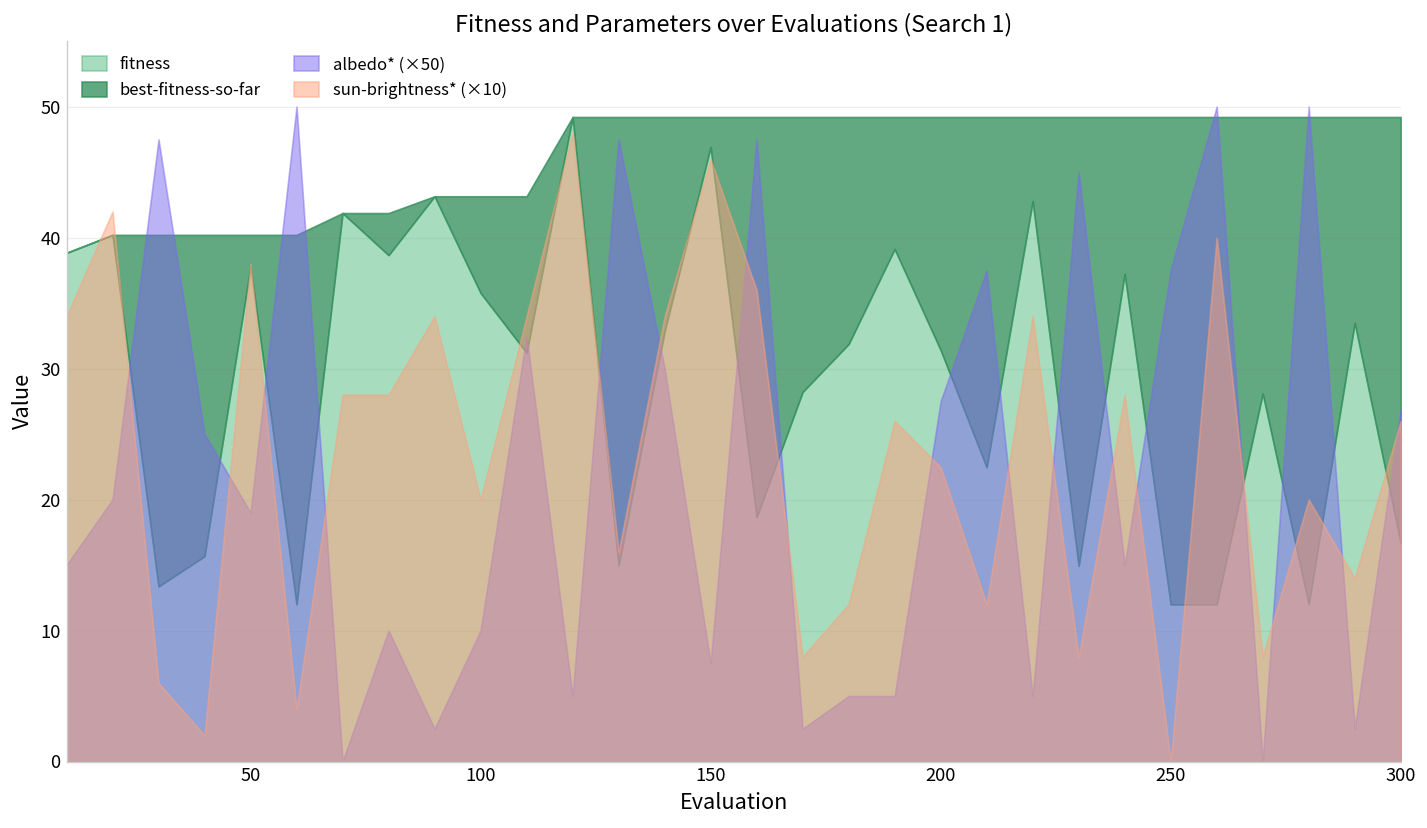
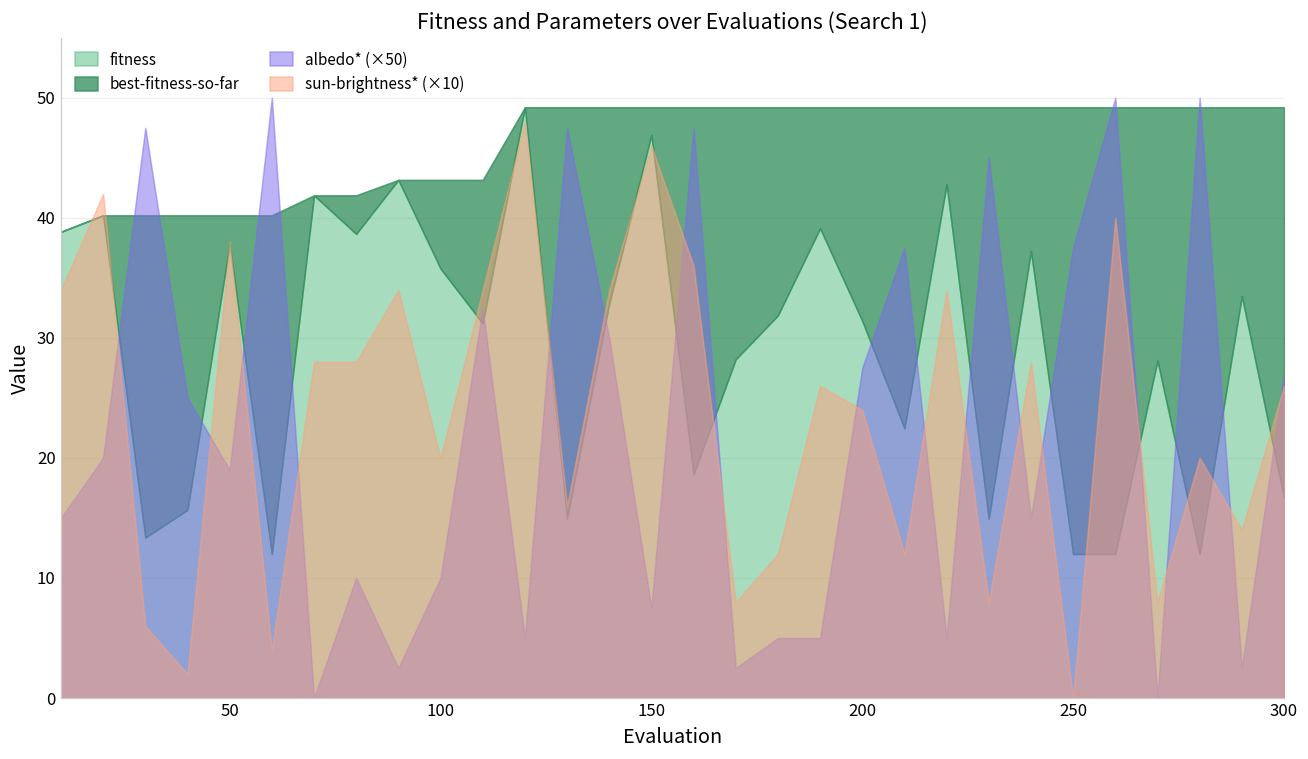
sun-brightness* (×10), 200: 22.5 -> 24.0
